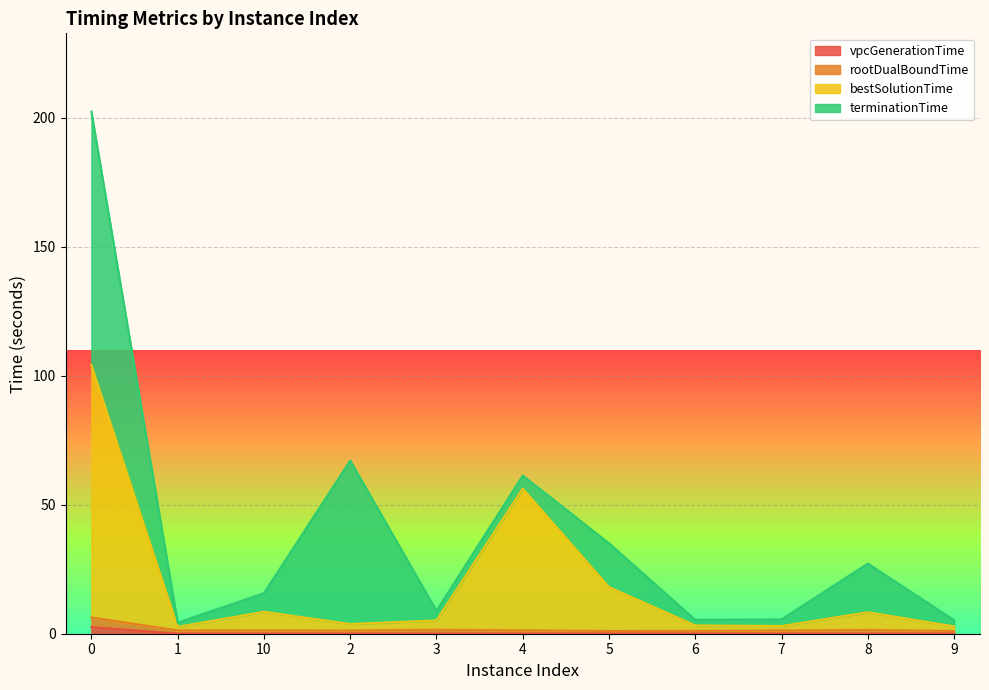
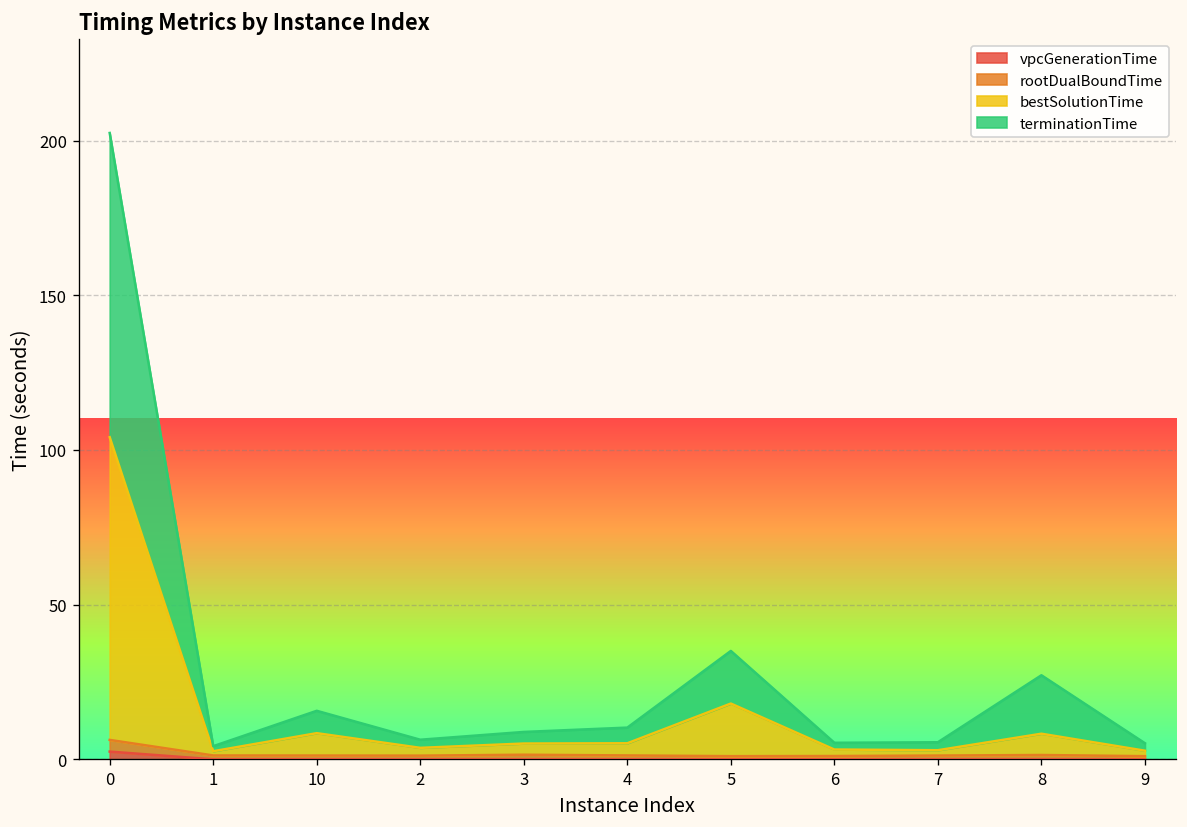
terminationTime, 2: 63 -> 3
bestSolutionTime, 4: 55 -> 4
